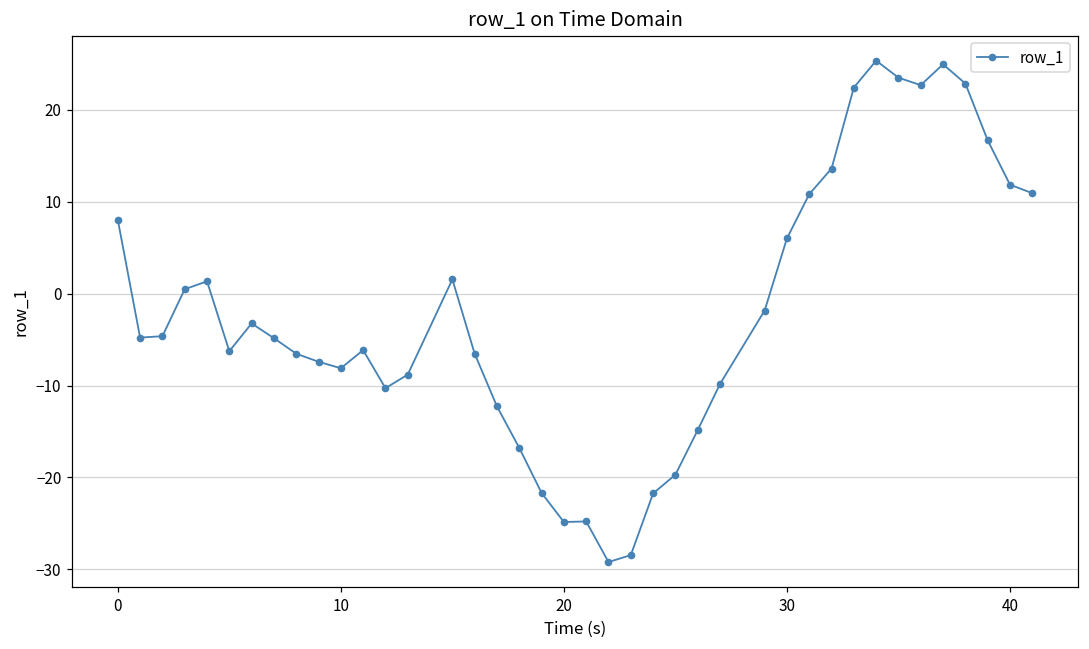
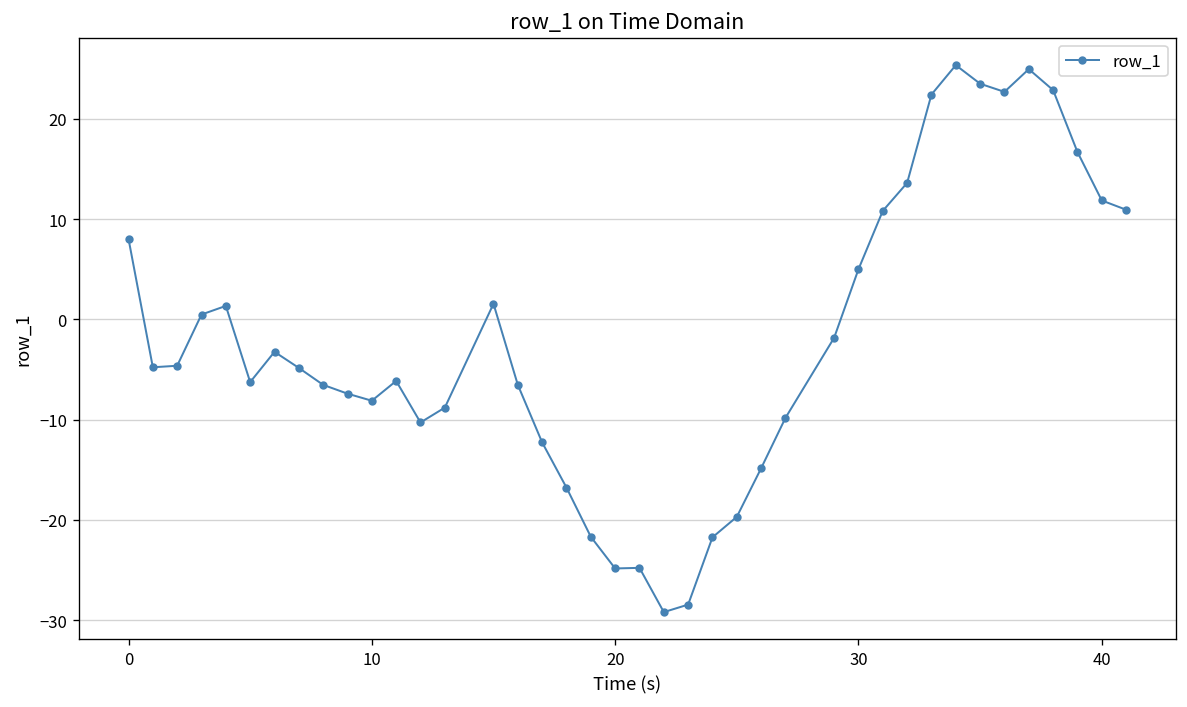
30: 6 -> 5
